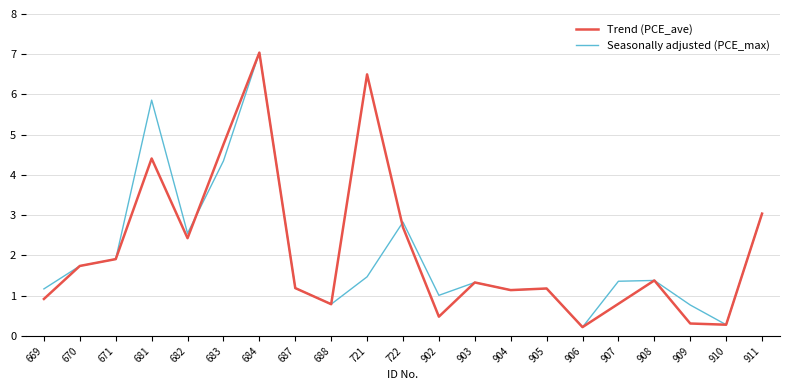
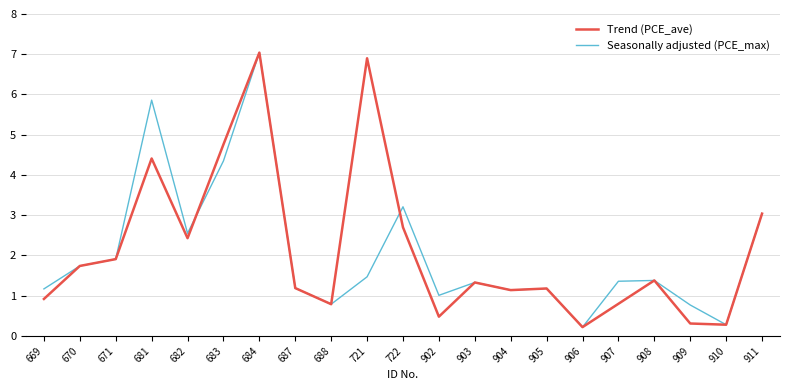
Trend (PCE_ave), 721: 6.5 -> 6.9
Seasonally adjusted (PCE_max), 722: 2.8 -> 3.2
